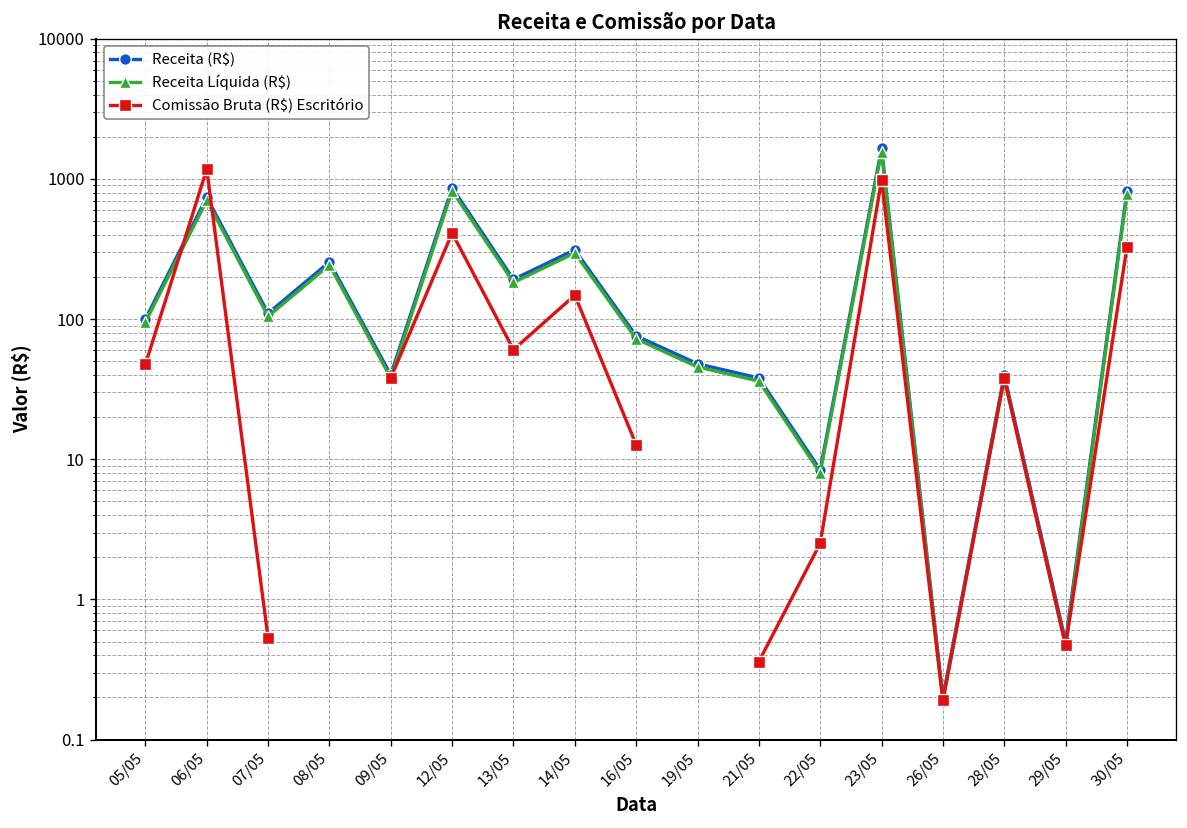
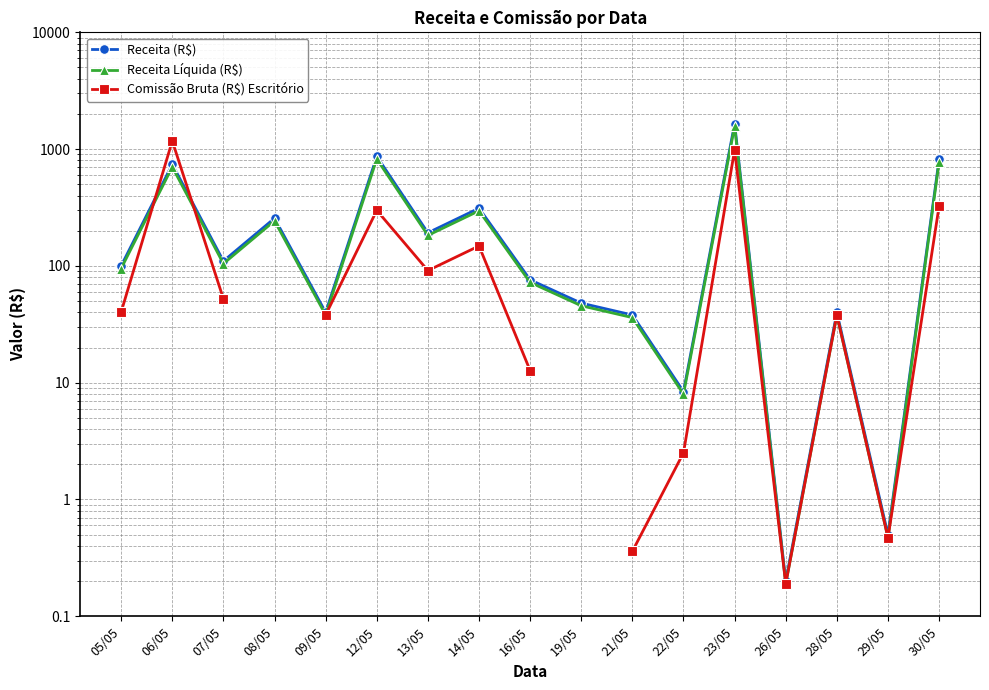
Comissão Bruta (R$) Escritório, 05/05: 48 -> 40
Comissão Bruta (R$) Escritório, 07/05: 0.5 -> 50
Comissão Bruta (R$) Escritório, 12/05: 410 -> 300
Comissão Bruta (R$) Escritório, 13/05: 60 -> 90
